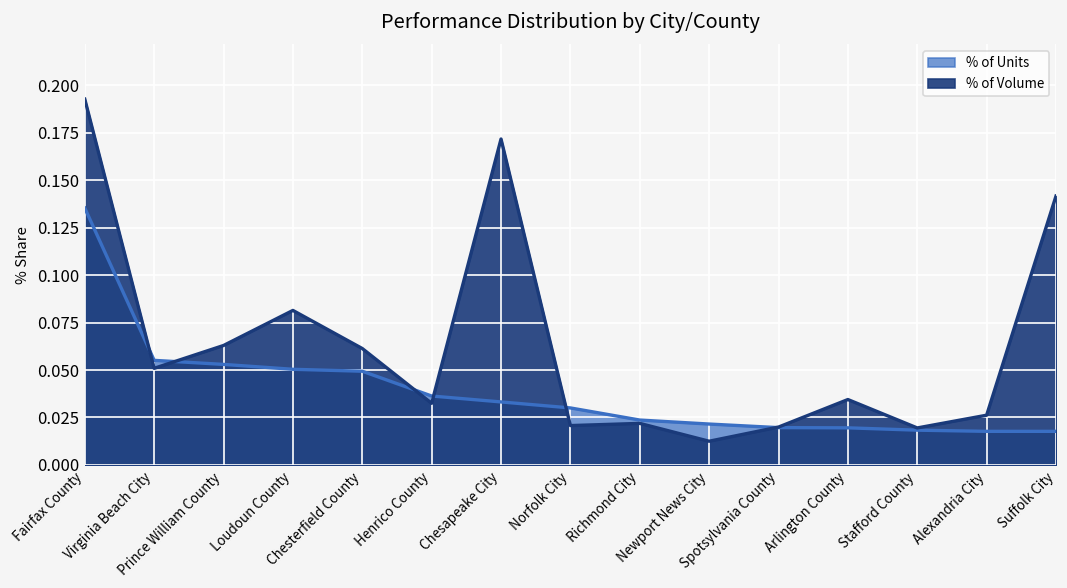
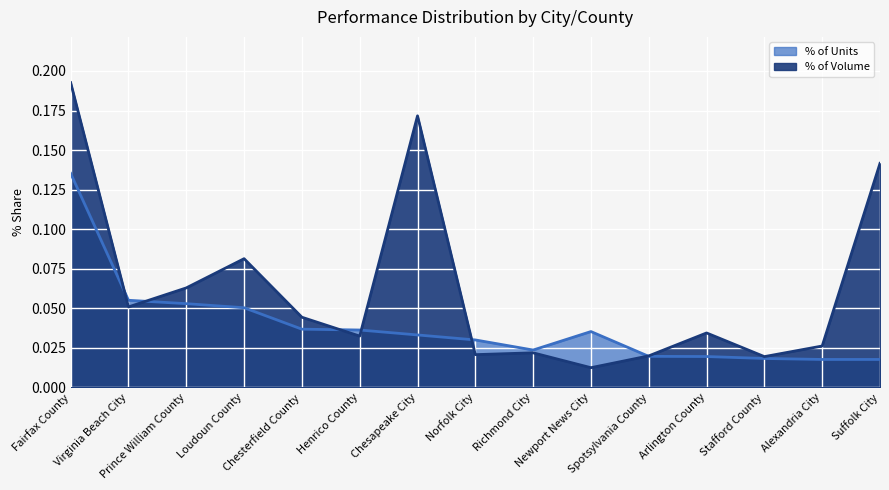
% of Units, Chesterfield County: 0.049 -> 0.037
% of Volume, Chesterfield County: 0.061 -> 0.044
% of Units, Newport News City: 0.022 -> 0.035
